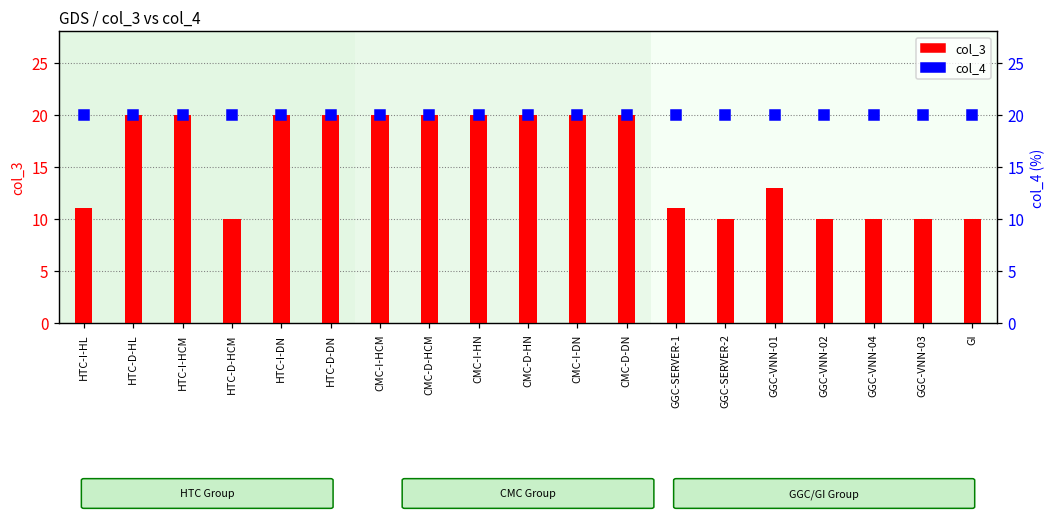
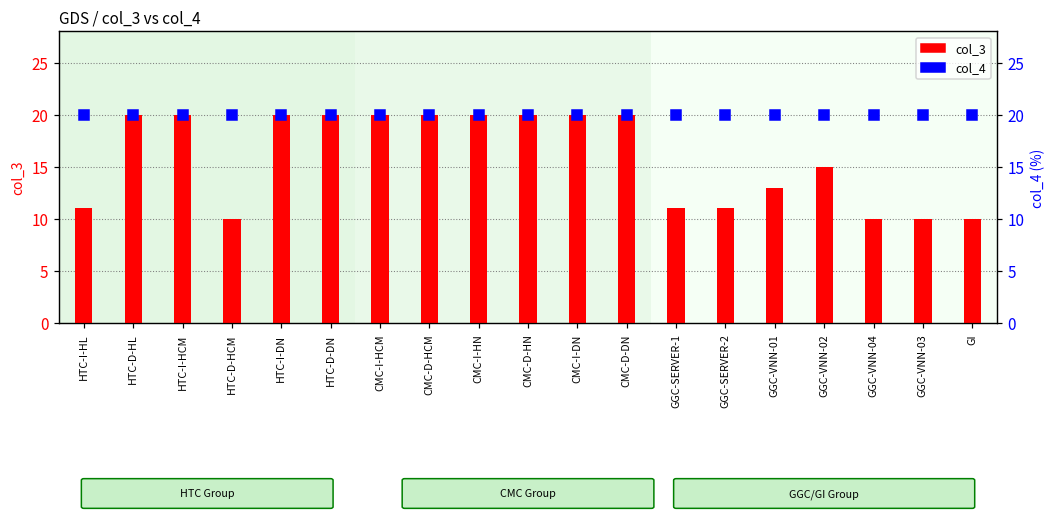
col_3, GGC-SERVER-2: 10 -> 11
col_3, GGC-VNN-02: 10 -> 15
